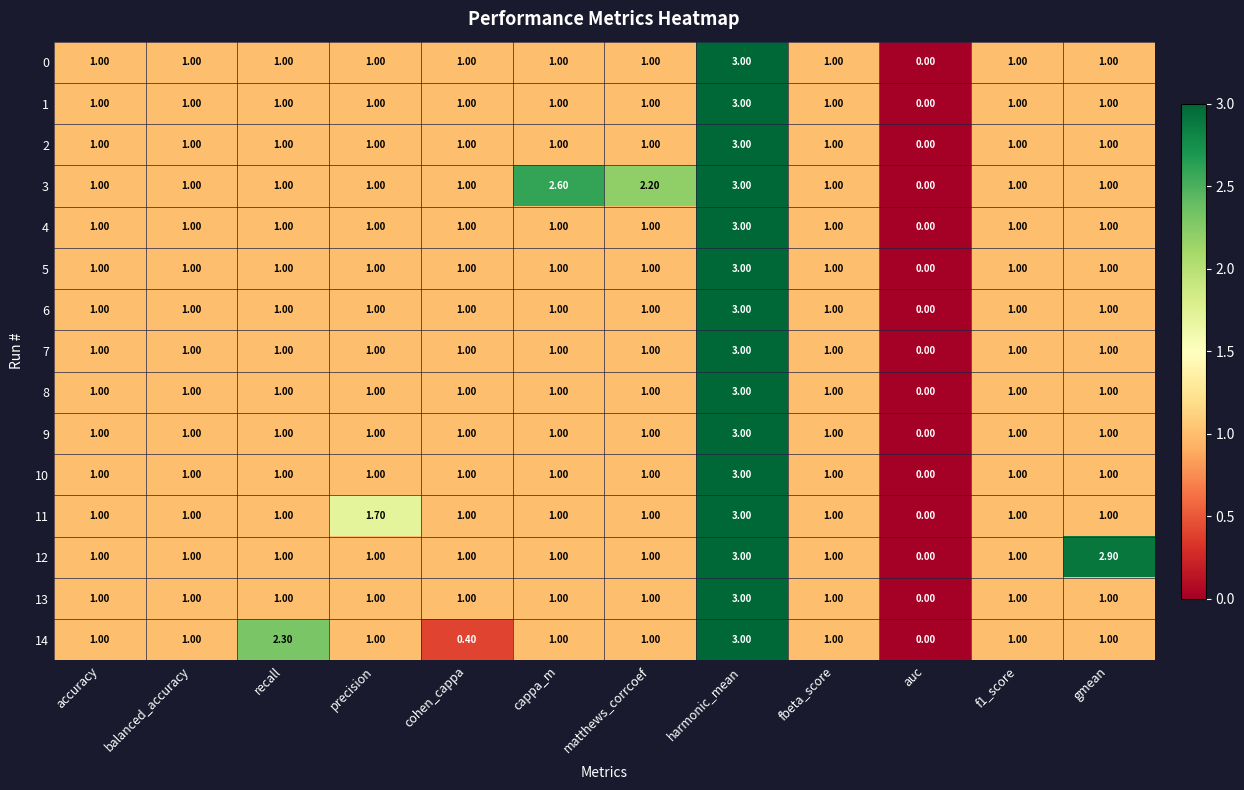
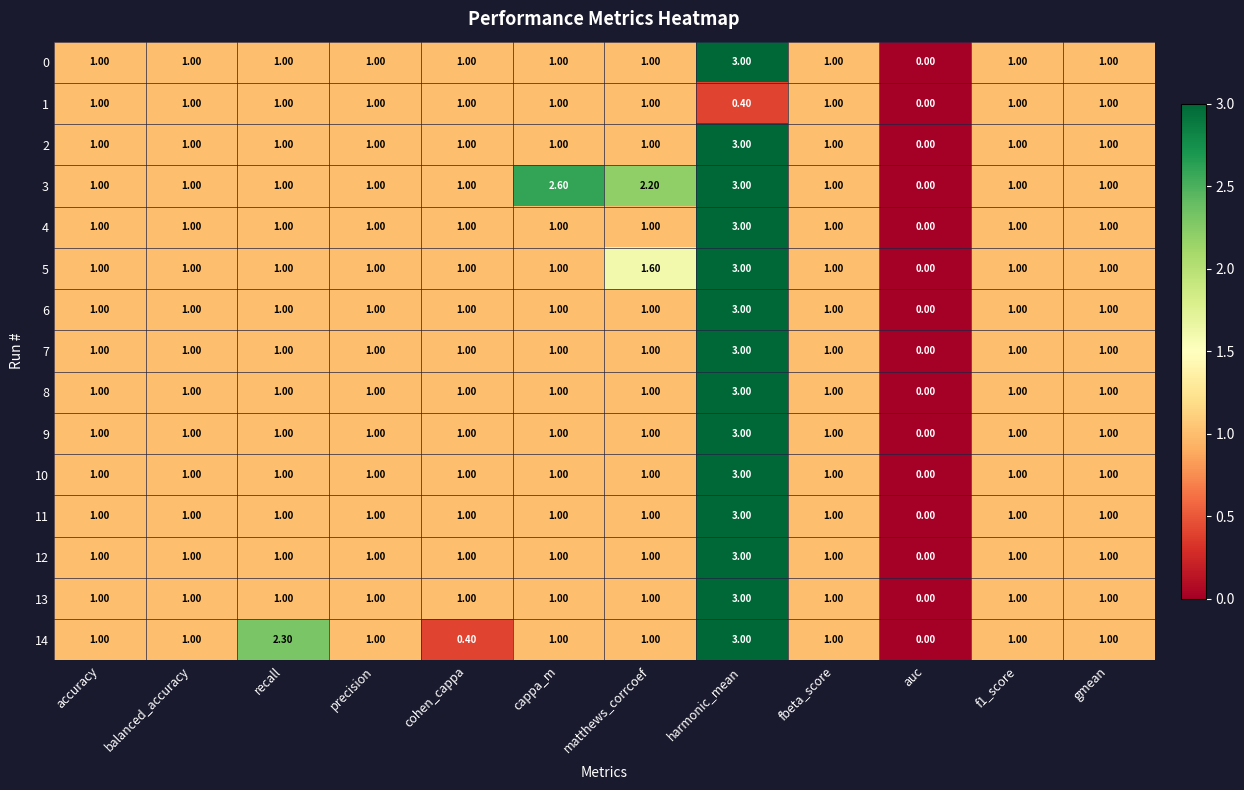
1, harmonic_mean: 3.00 -> 0.40
5, matthews_corrcoef: 1.00 -> 1.60
11, precision: 1.70 -> 1.00
12, gmean: 2.90 -> 1.00
